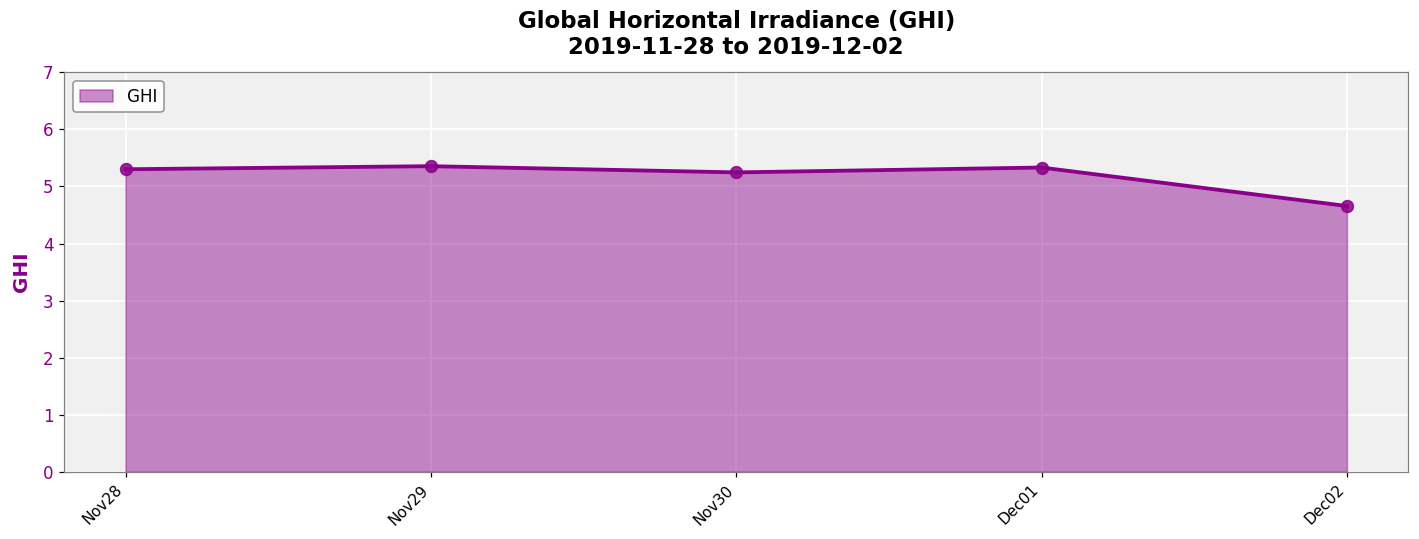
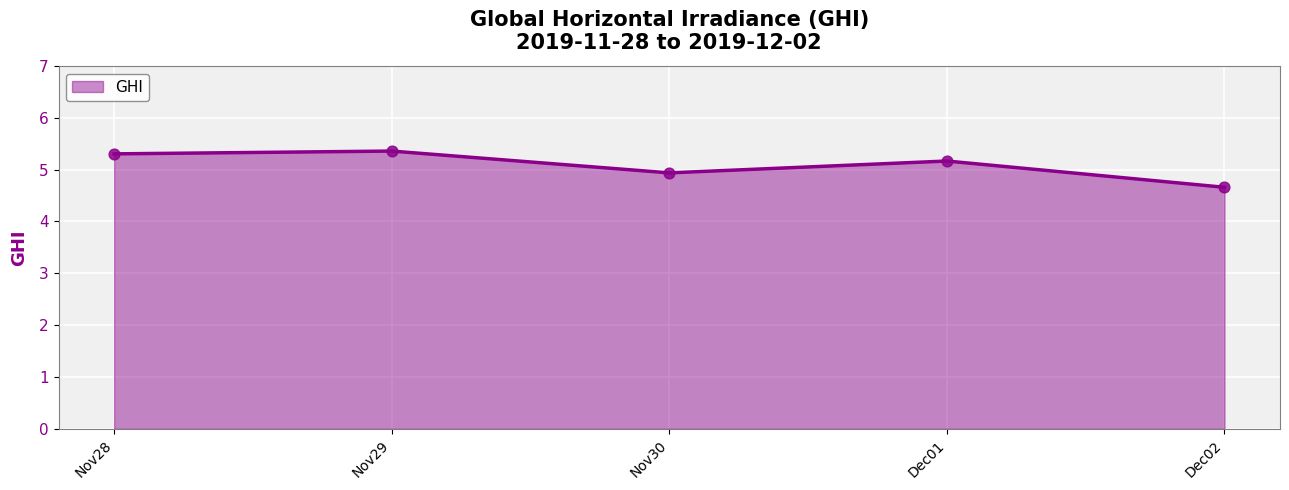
Nov30: 5.2 -> 4.9
Dec01: 5.3 -> 5.2
